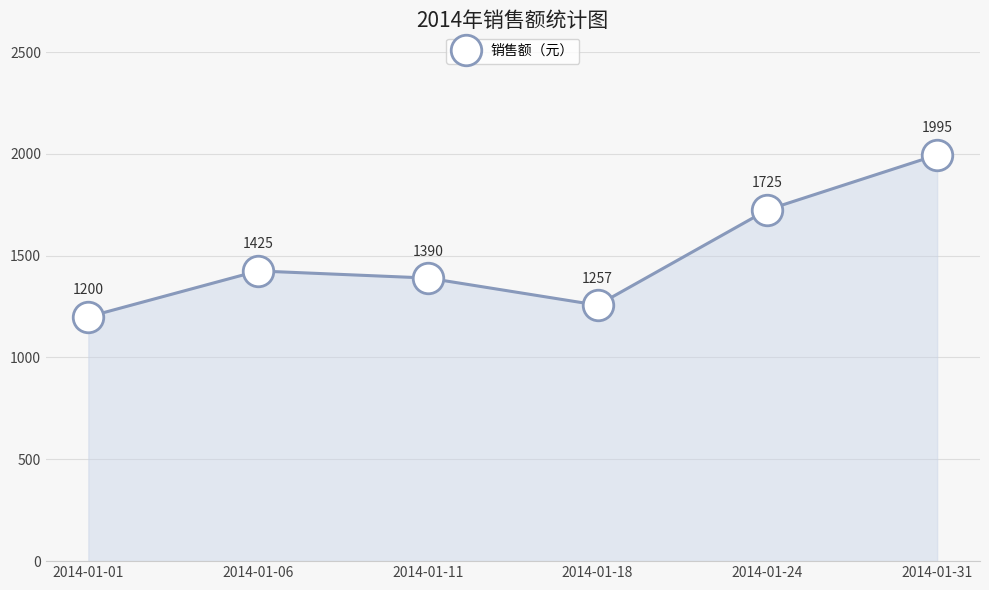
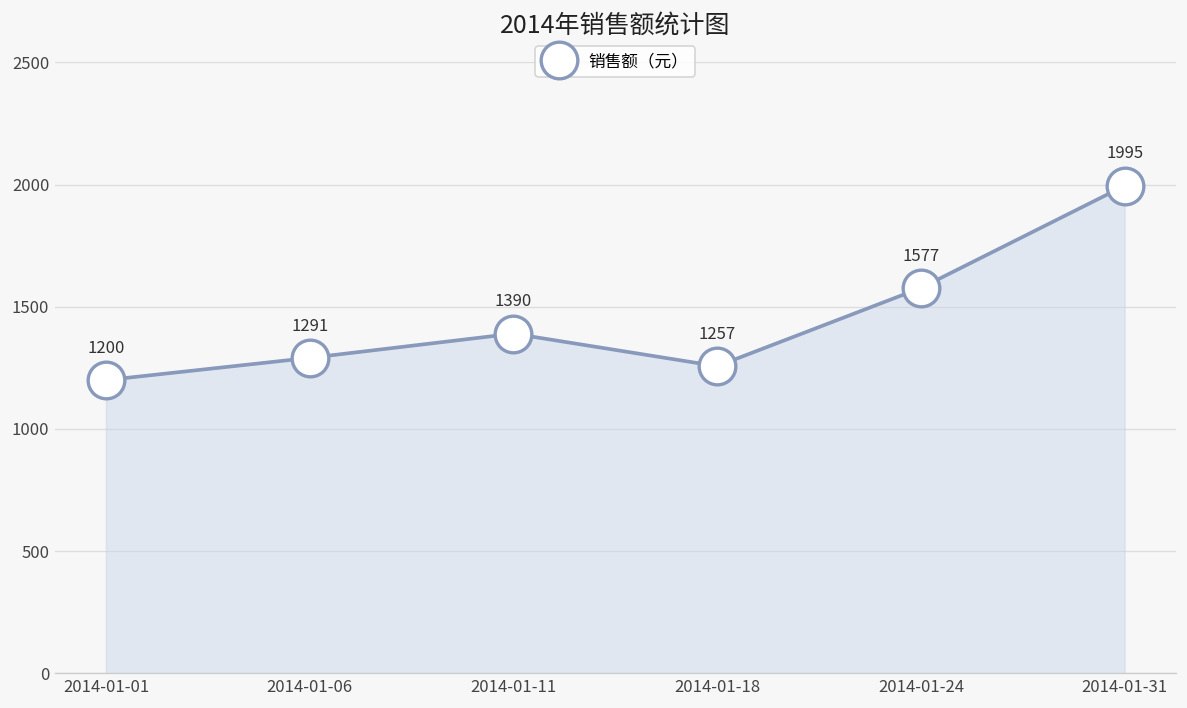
2014-01-06: 1425 -> 1291
2014-01-24: 1725 -> 1577
